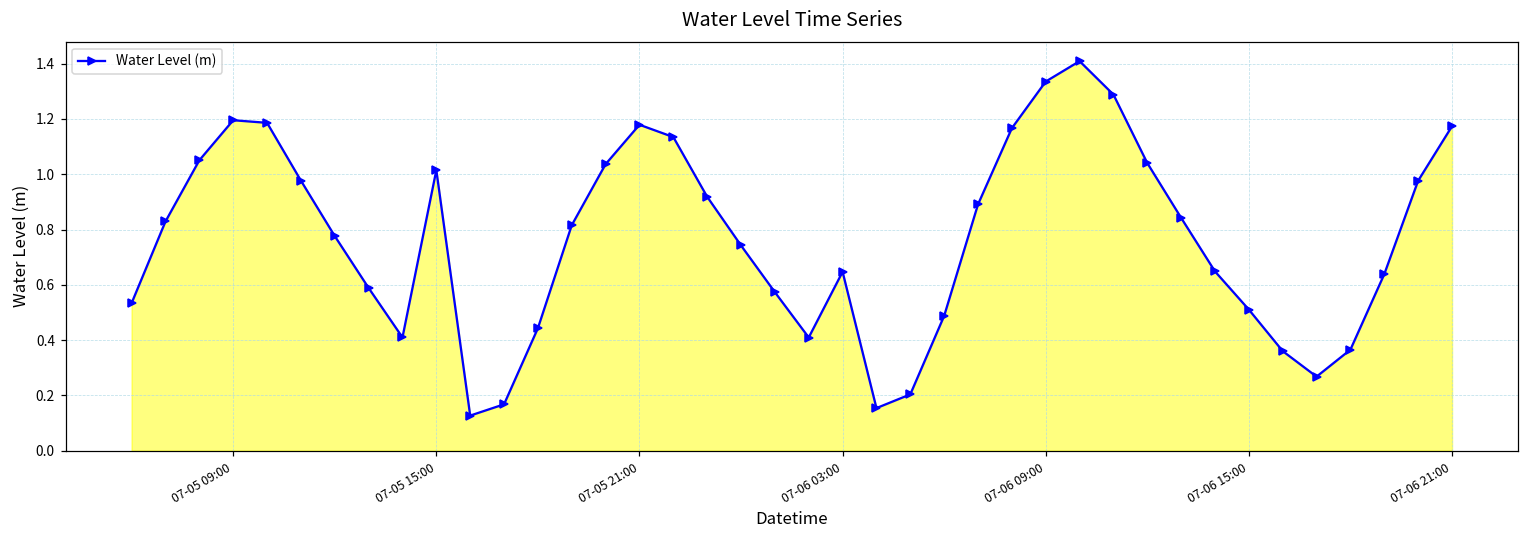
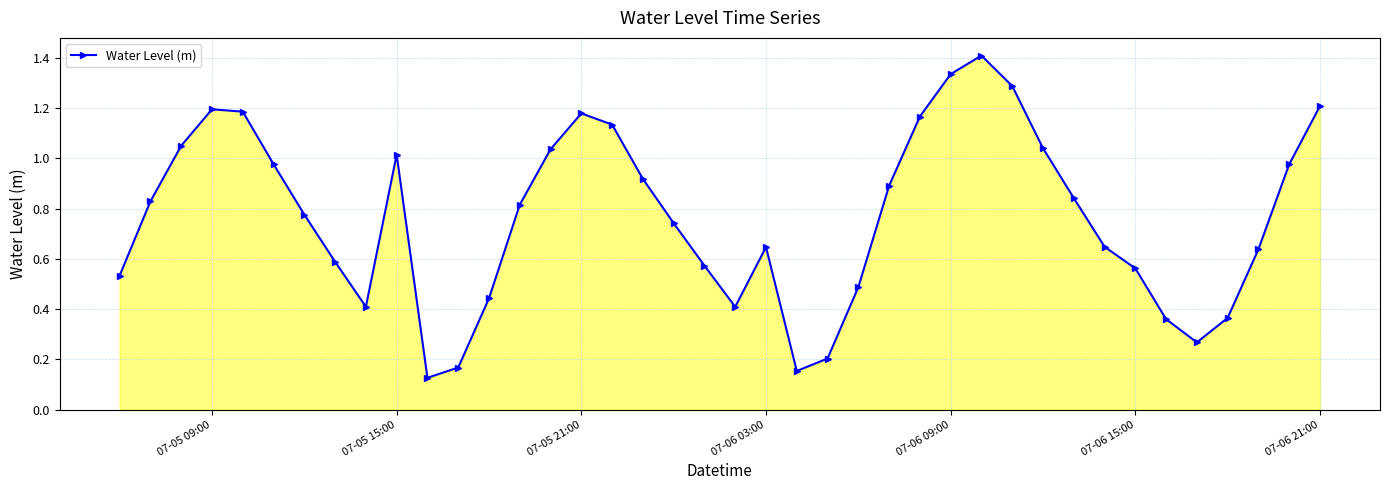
07-06 15:00: 0.51 -> 0.56
07-06 21:00: 1.17 -> 1.21
